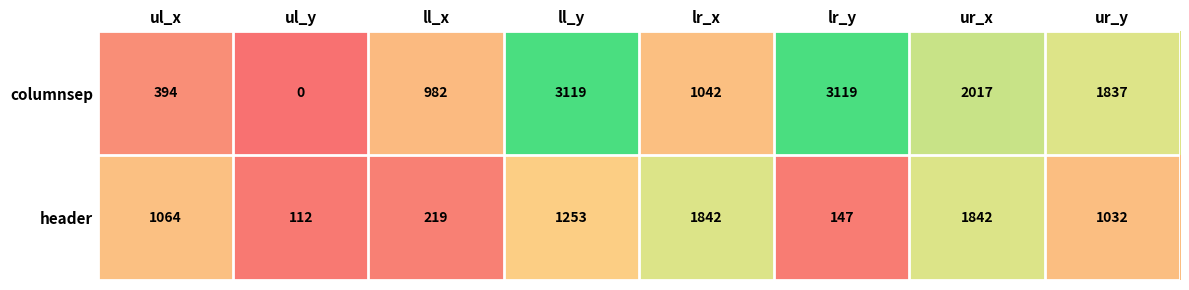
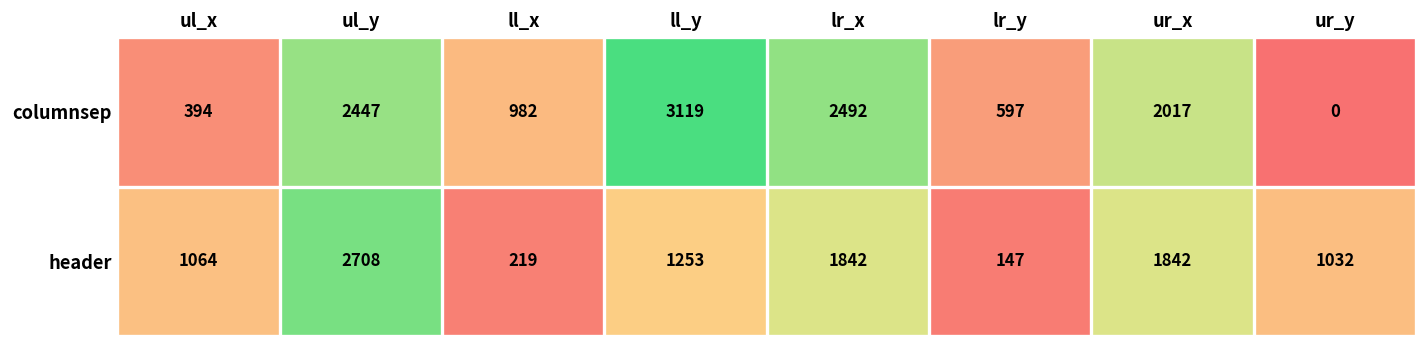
columnsep, ul_y: 0 -> 2447
columnsep, lr_x: 1042 -> 2492
columnsep, lr_y: 3119 -> 597
columnsep, ur_y: 1837 -> 0
header, ul_y: 112 -> 2708
